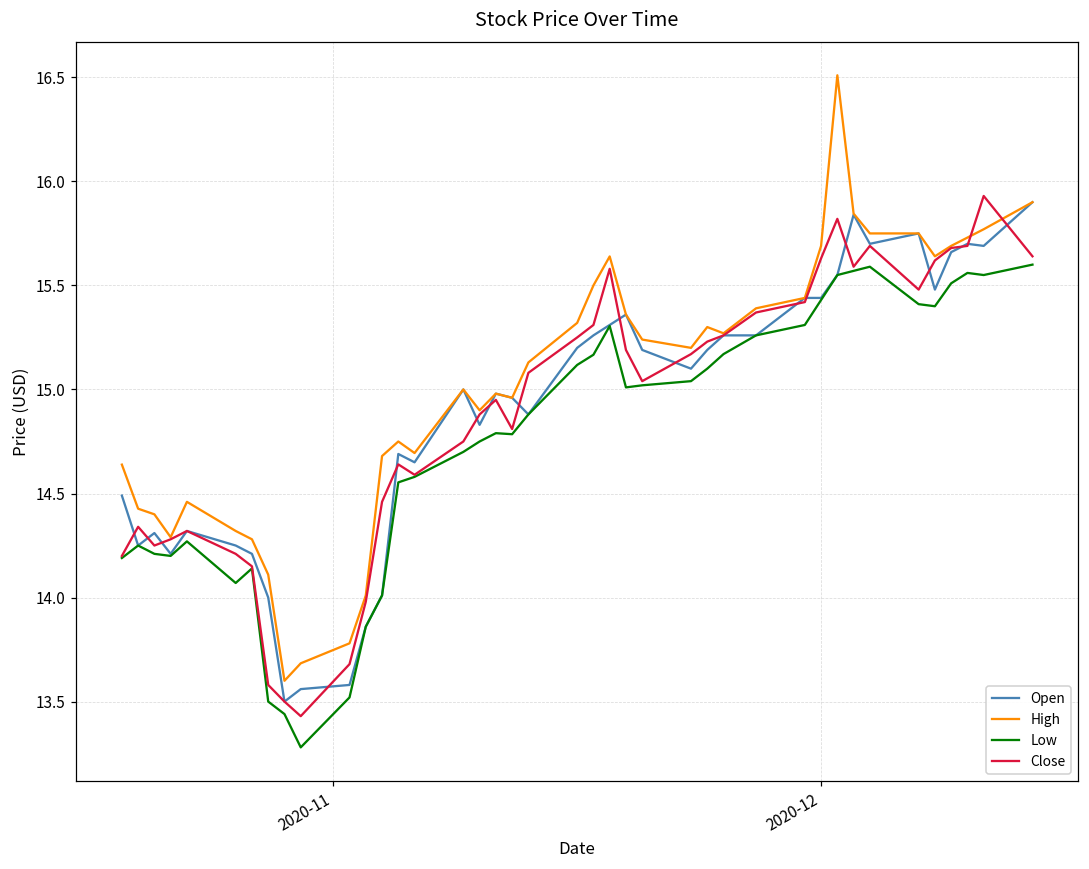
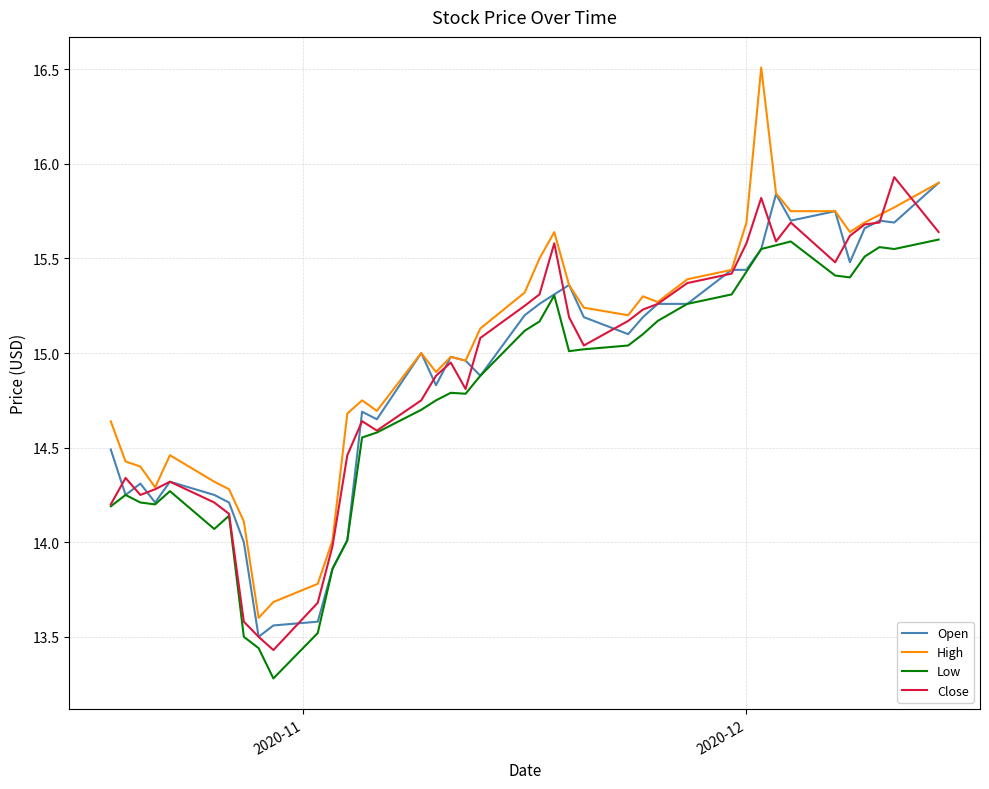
Close, 2020-12: 15.63 -> 15.58
